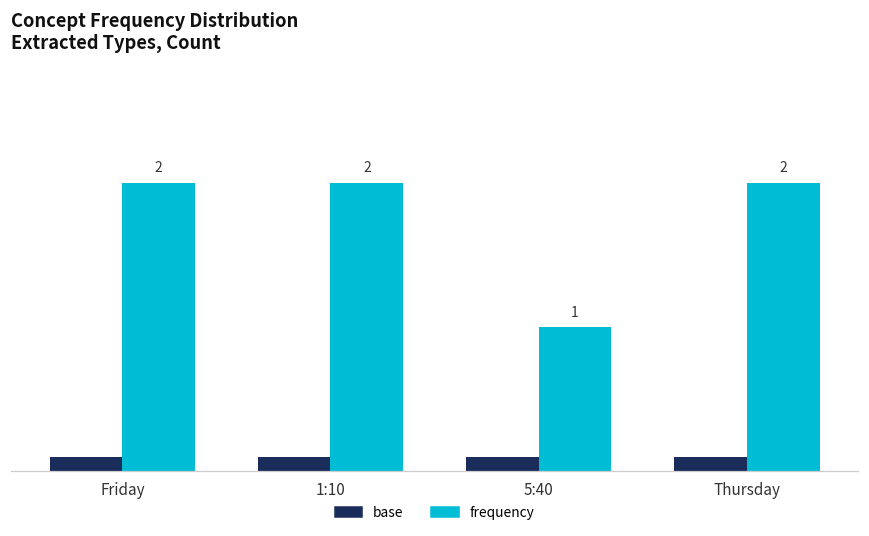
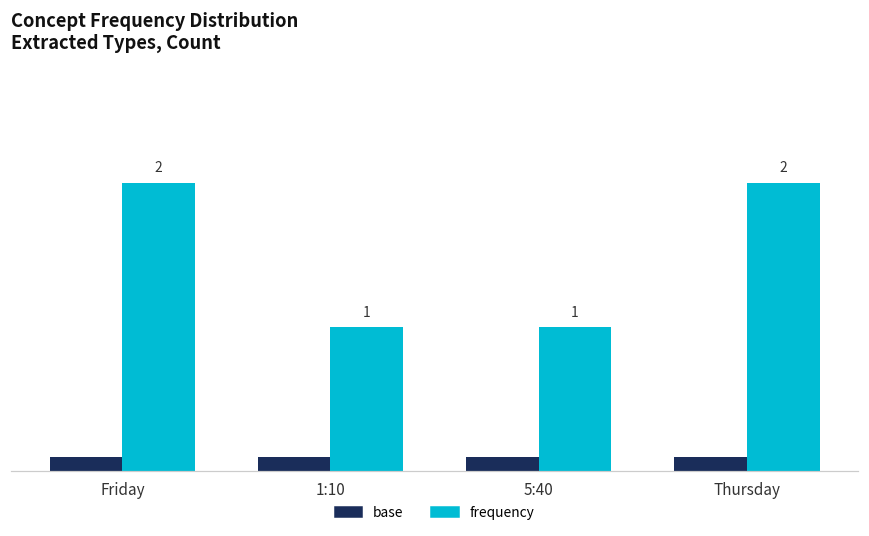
frequency, 1:10: 2 -> 1
